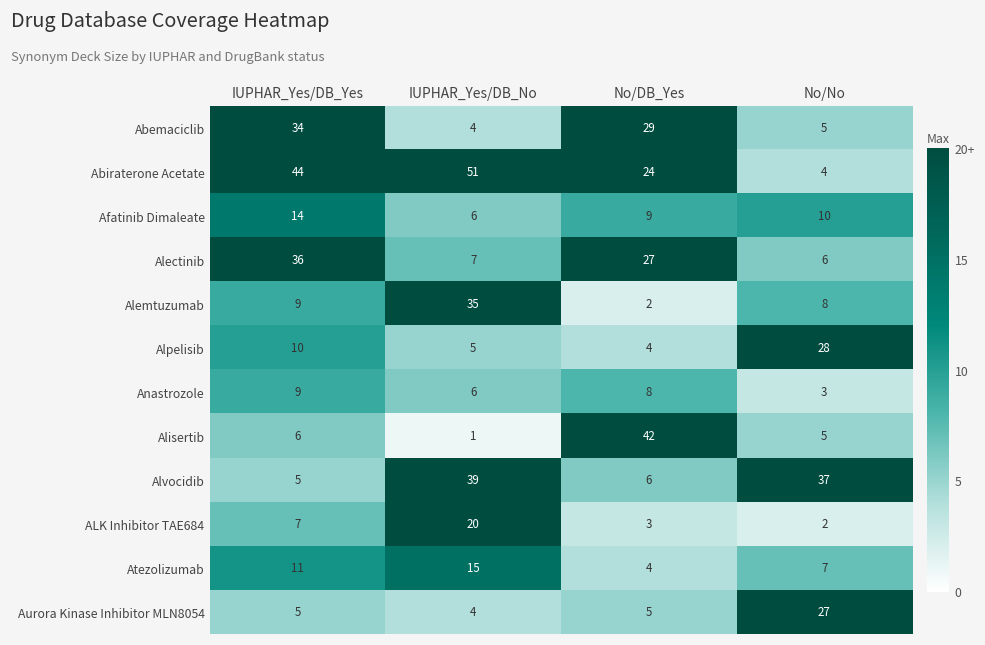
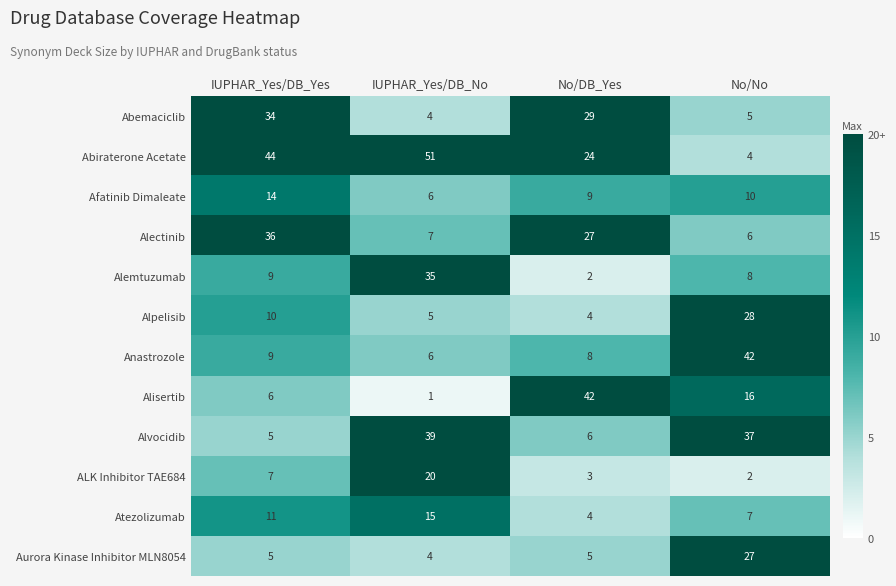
Anastrozole, No/No: 3 -> 42
Alisertib, No/No: 5 -> 16
